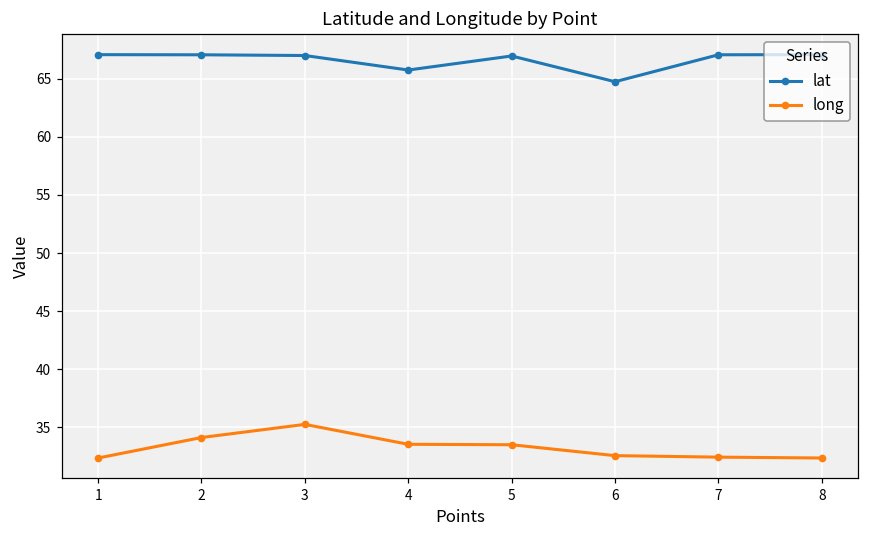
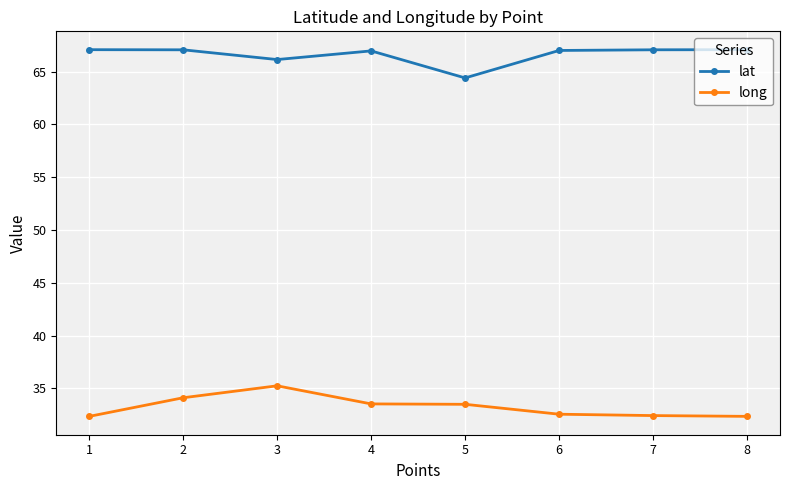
lat, 3: 67.0 -> 66.1
lat, 4: 65.8 -> 67.0
lat, 5: 67.0 -> 64.4
lat, 6: 64.7 -> 67.0
